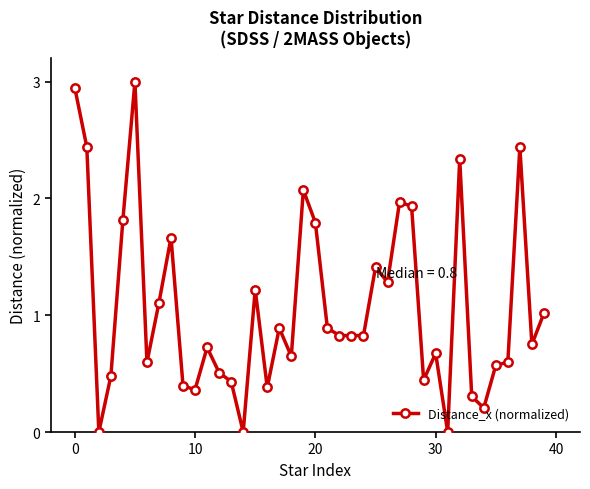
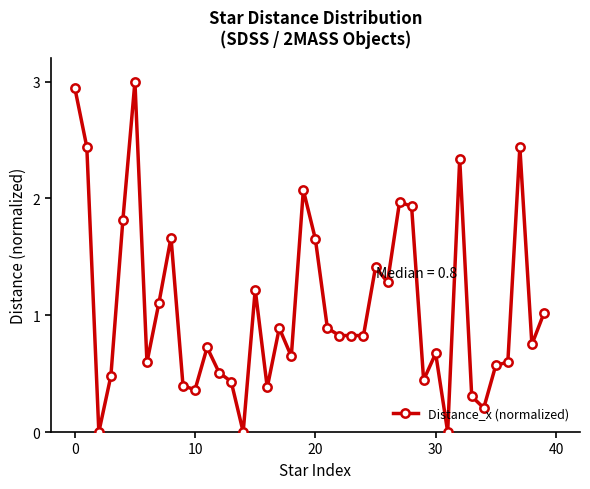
20: 1.79 -> 1.65
